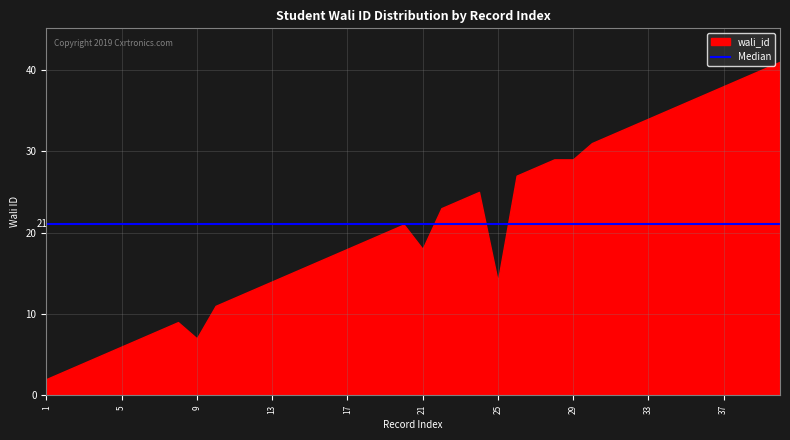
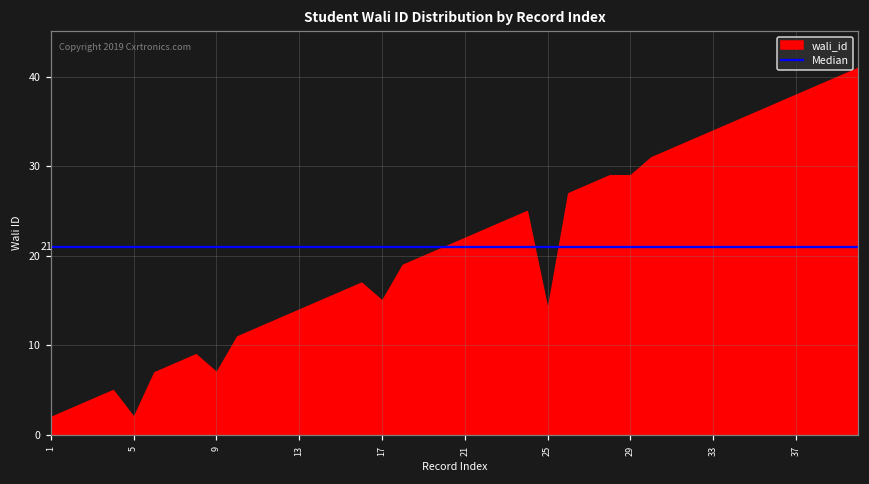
wali_id, 5: 6 -> 2
wali_id, 17: 18 -> 15
wali_id, 21: 18 -> 22
